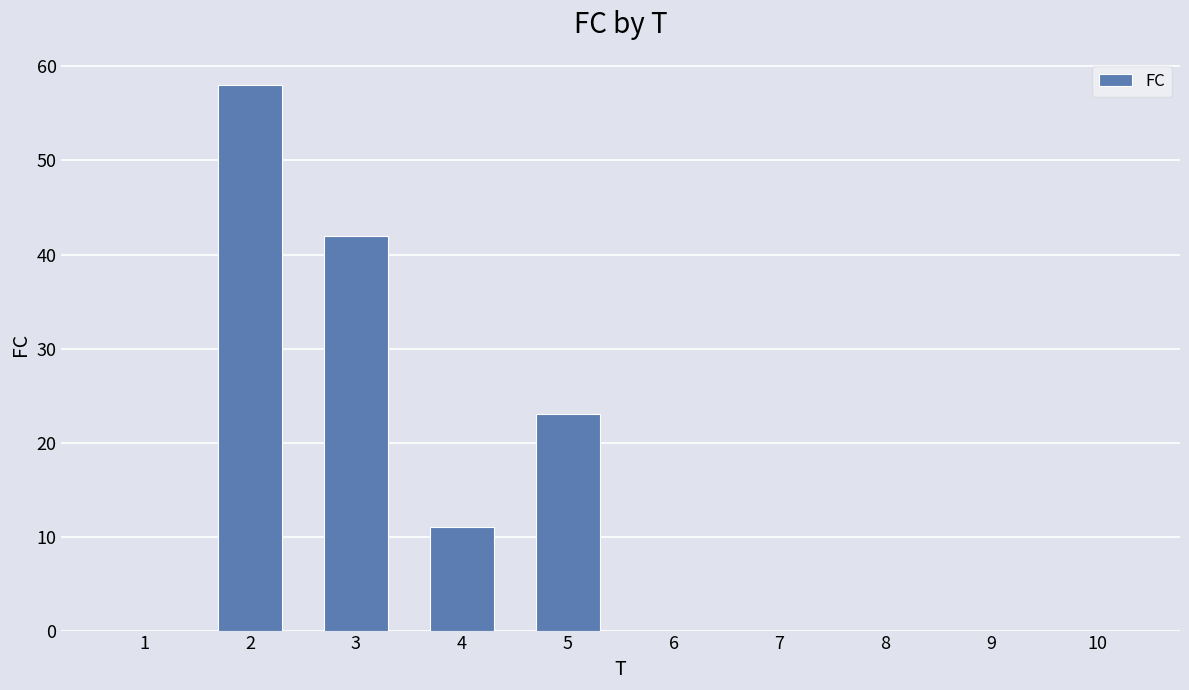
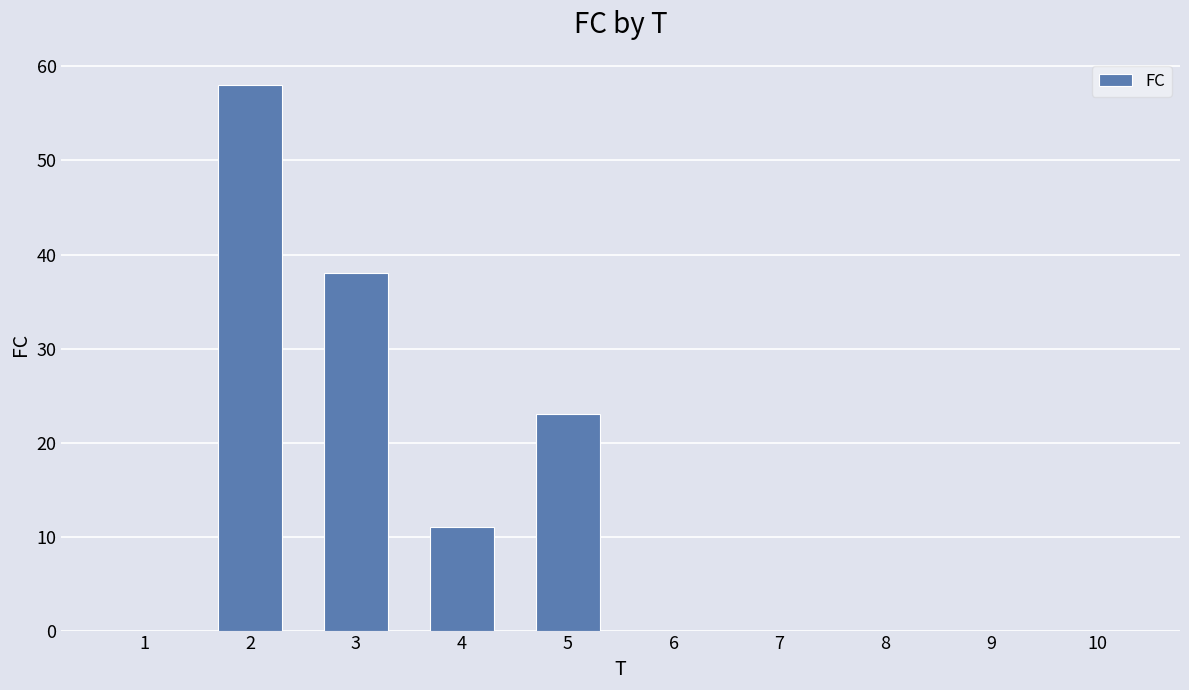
3: 42 -> 38
